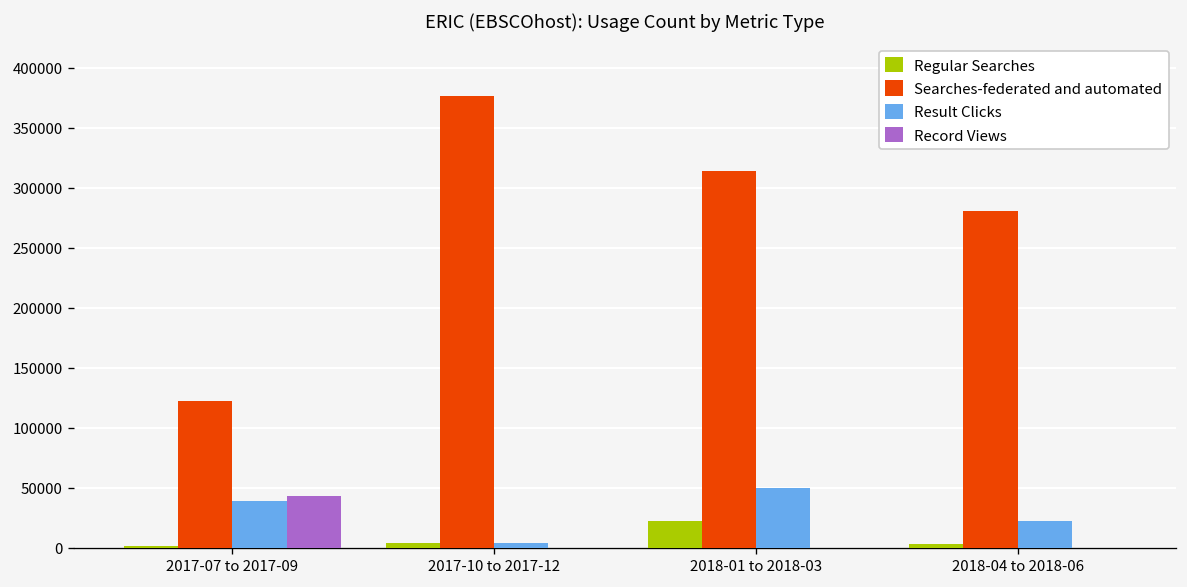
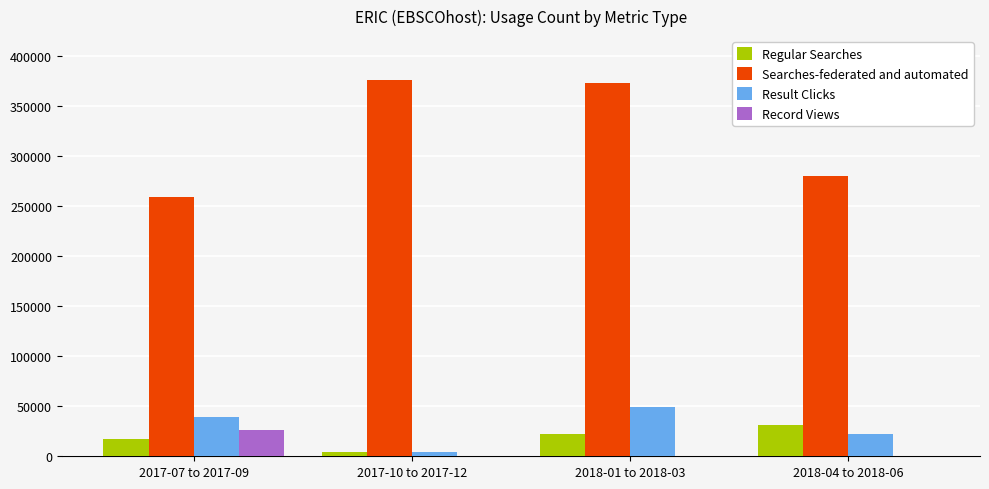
Regular Searches, 2017-07 to 2017-09: 2000 -> 17000
Searches-federated and automated, 2017-07 to 2017-09: 122000 -> 259000
Record Views, 2017-07 to 2017-09: 43000 -> 26000
Searches-federated and automated, 2018-01 to 2018-03: 314000 -> 374000
Regular Searches, 2018-04 to 2018-06: 3000 -> 31000
